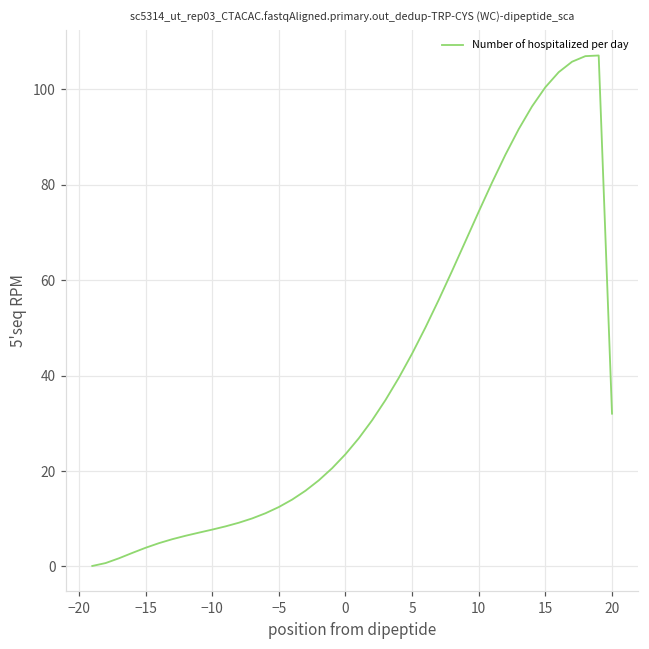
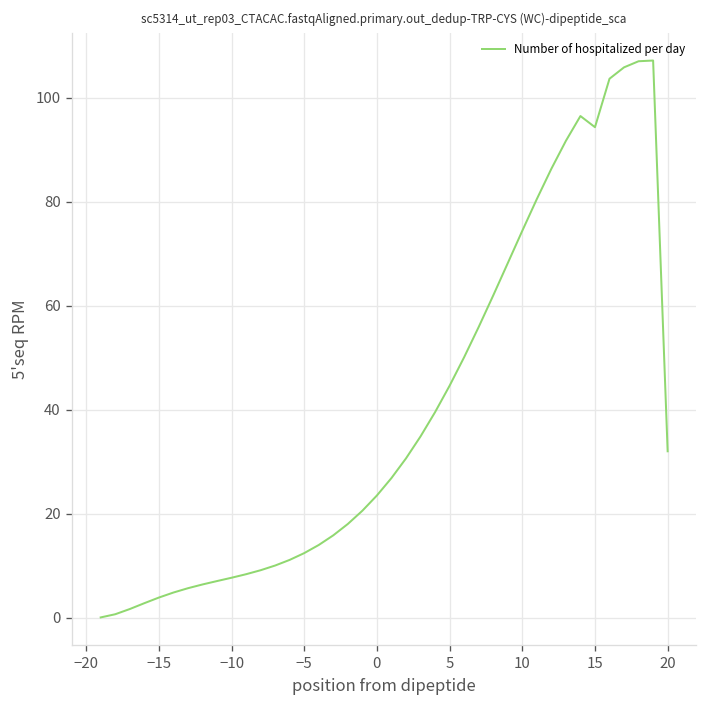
15: 100 -> 94
